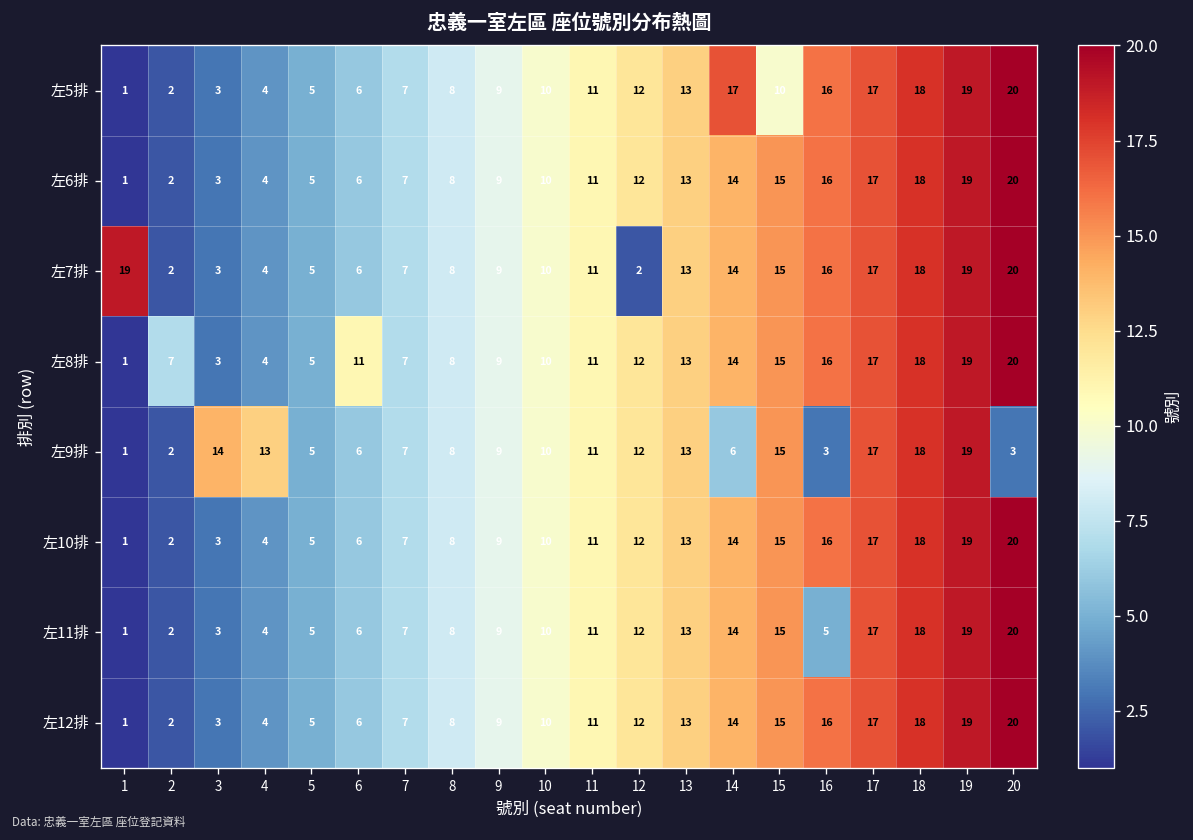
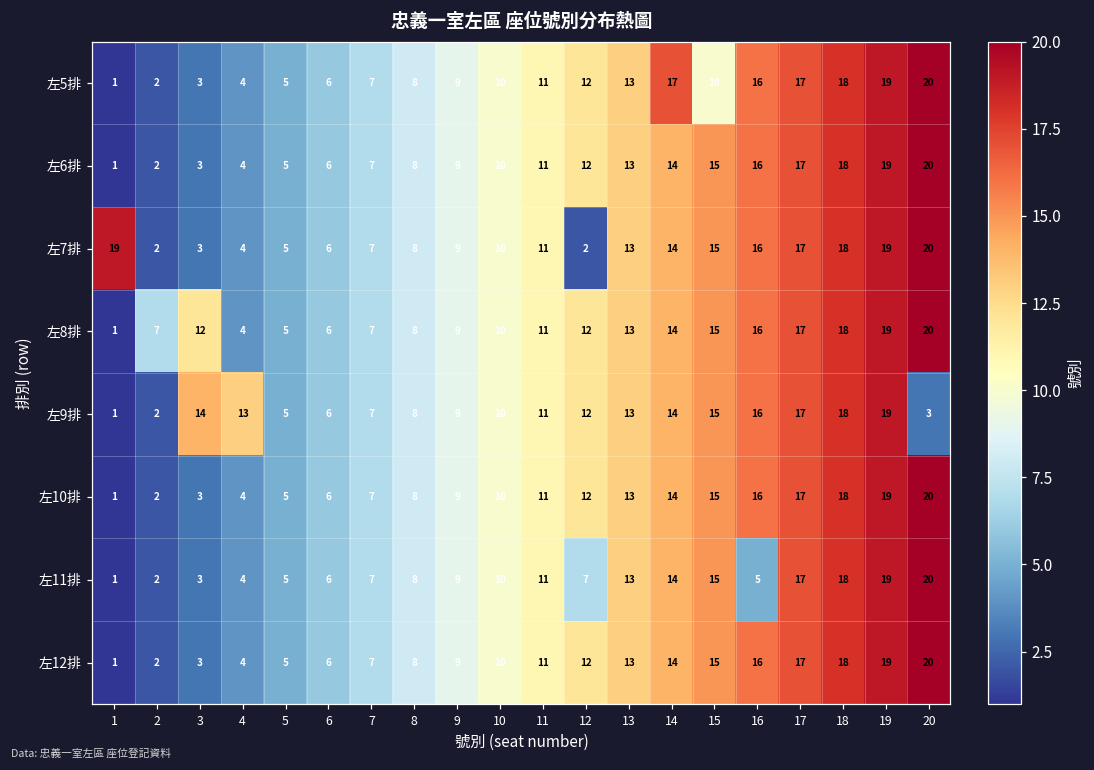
左8排, 3: 3 -> 12
左8排, 6: 11 -> 6
左9排, 14: 6 -> 14
左9排, 16: 3 -> 16
左11排, 12: 12 -> 7
